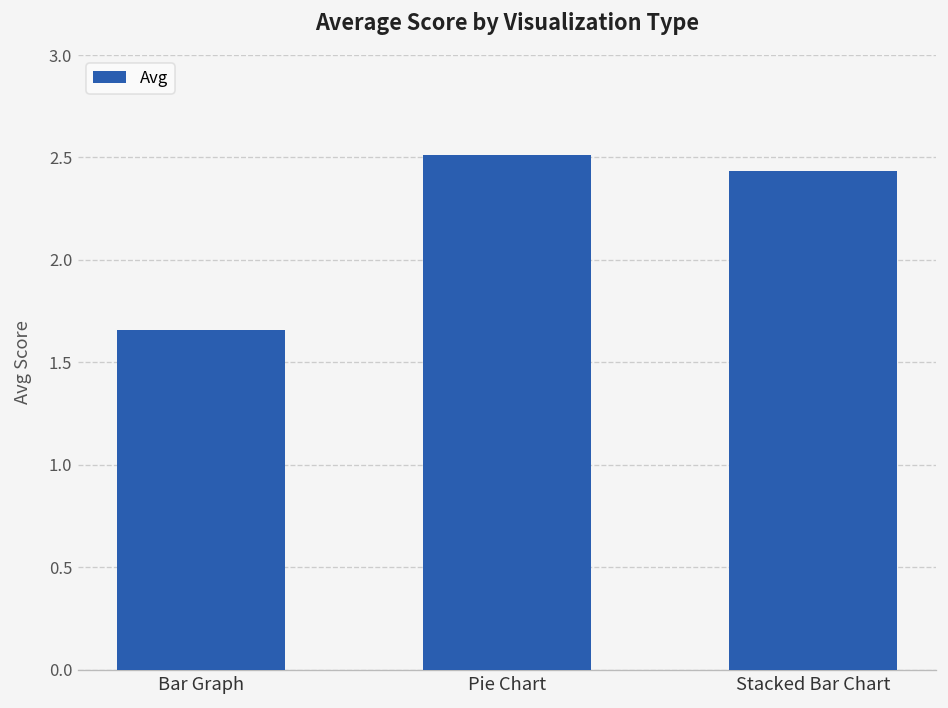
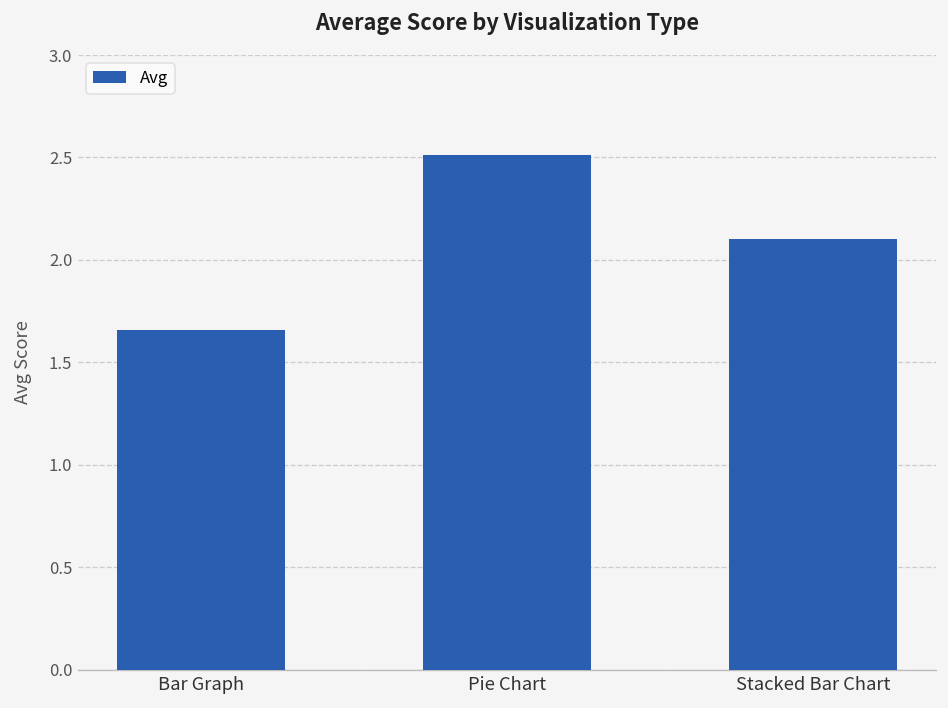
Stacked Bar Chart: 2.43 -> 2.10
